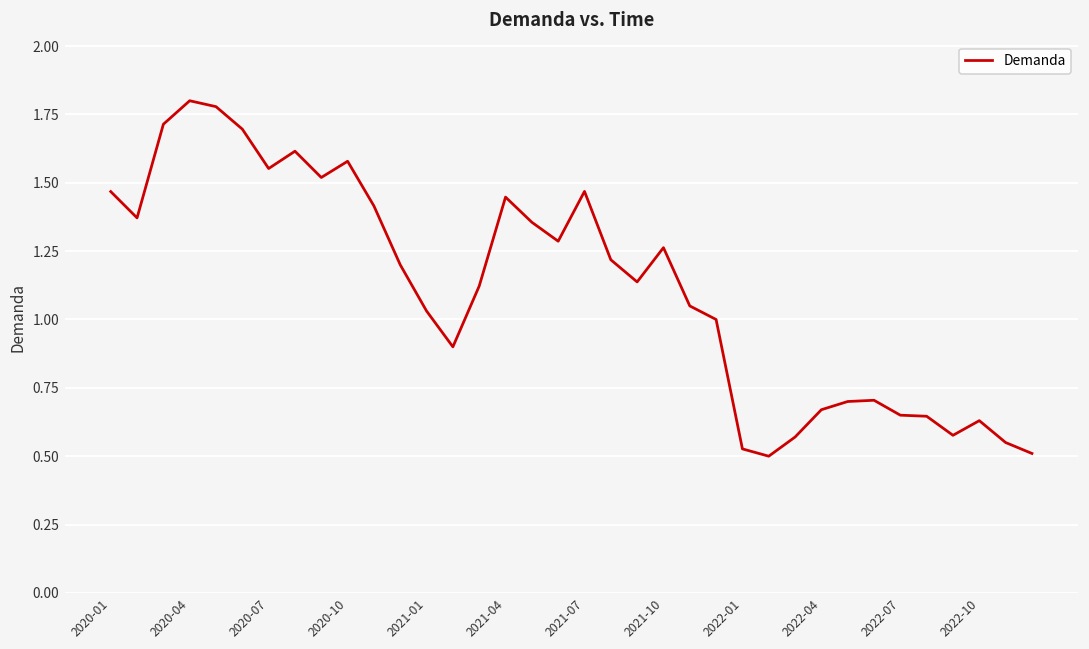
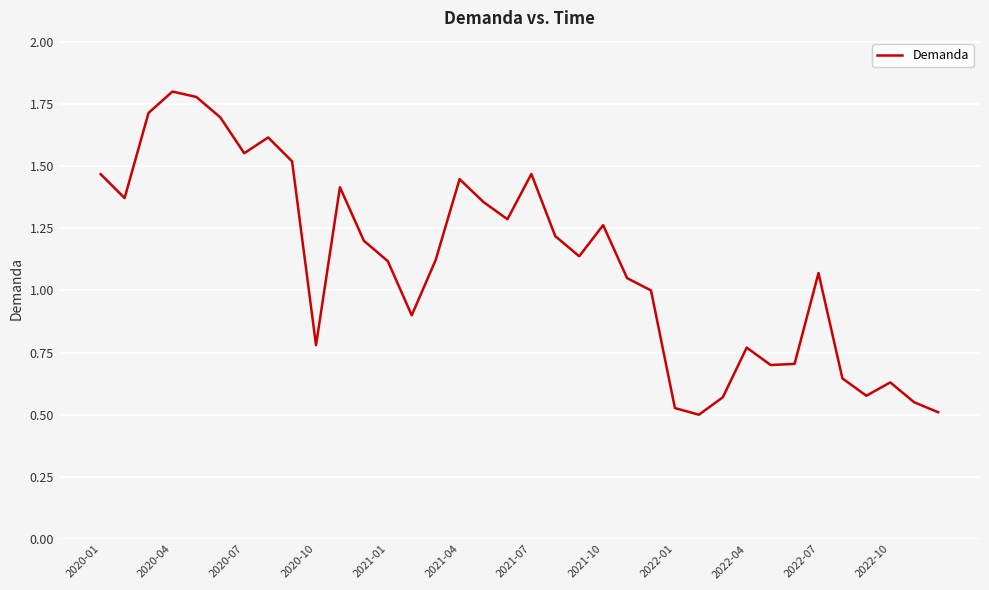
2020-10: 1.58 -> 0.78
2021-01: 1.03 -> 1.12
2022-04: 0.67 -> 0.77
2022-07: 0.65 -> 1.07
